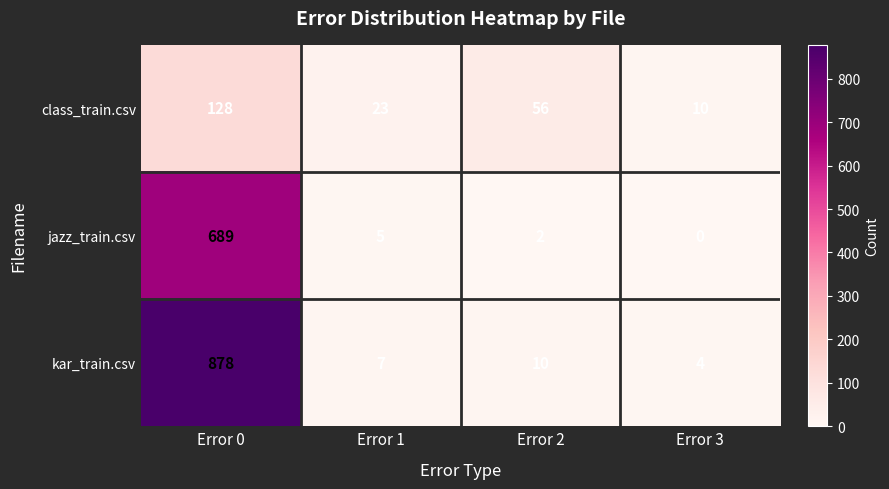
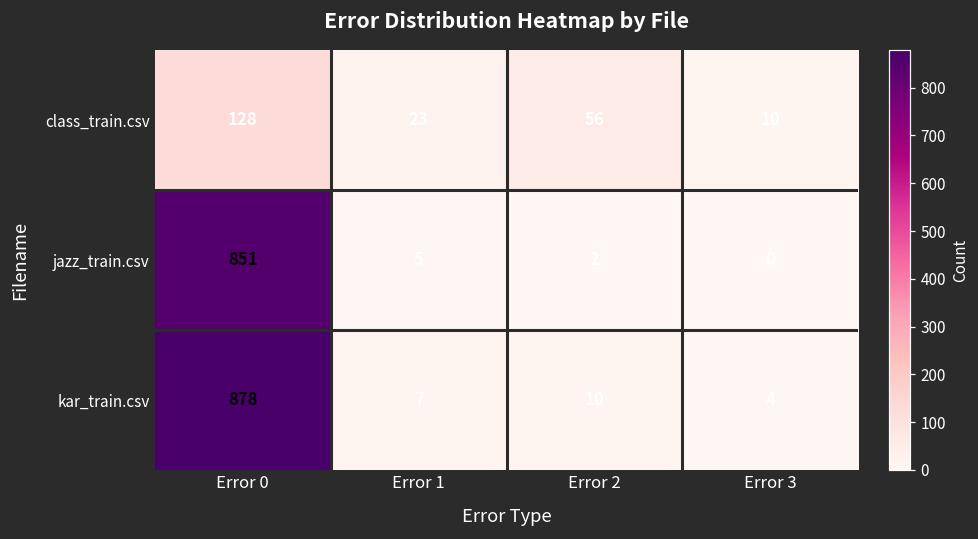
jazz_train.csv, Error 0: 689 -> 851
